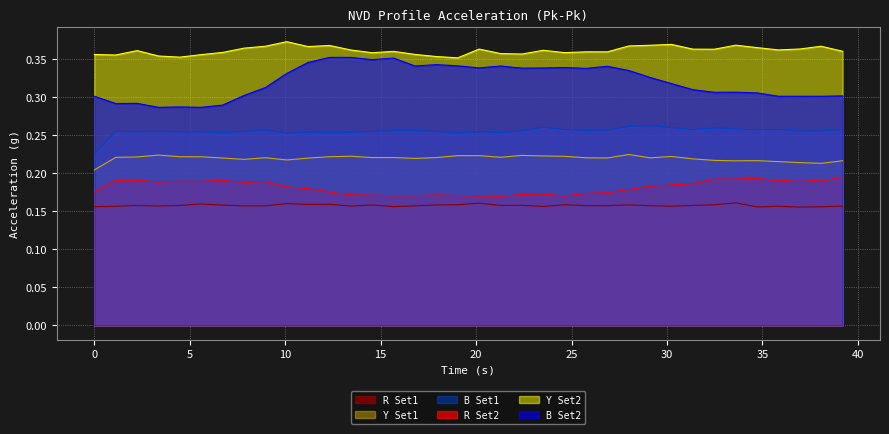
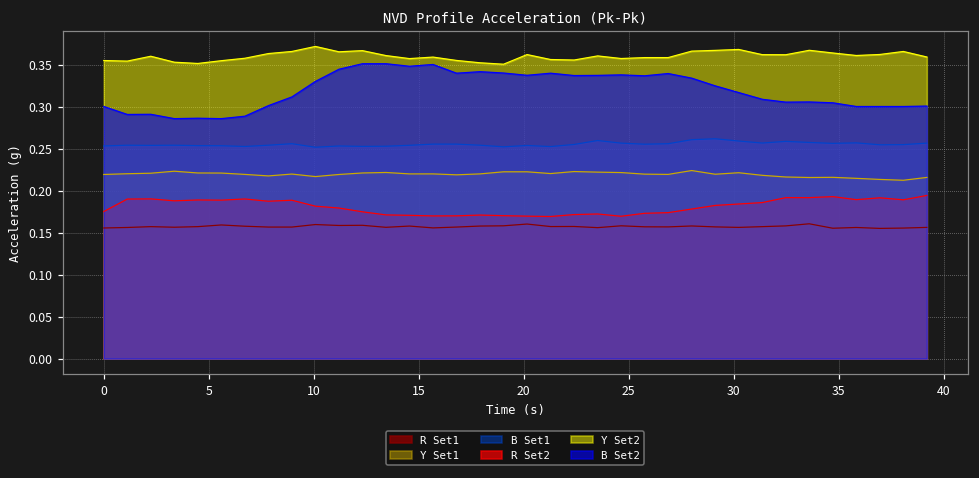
Y Set1, 0: 0.20 -> 0.22
B Set1, 0: 0.23 -> 0.25
